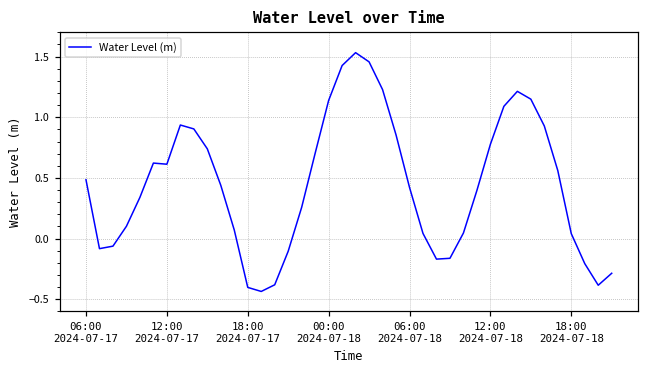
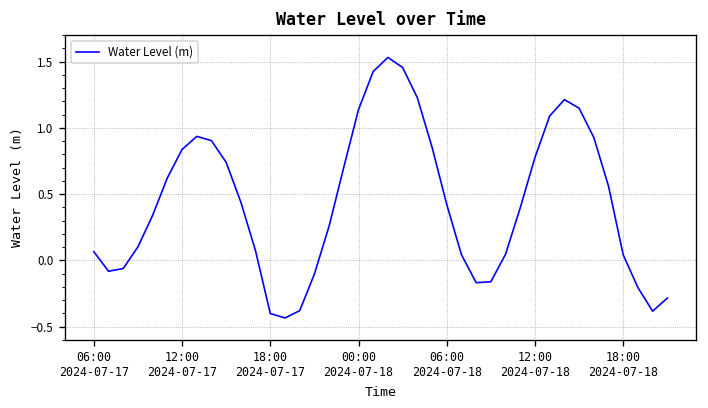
06:00 2024-07-17: 0.48 -> 0.07
12:00 2024-07-17: 0.61 -> 0.84
